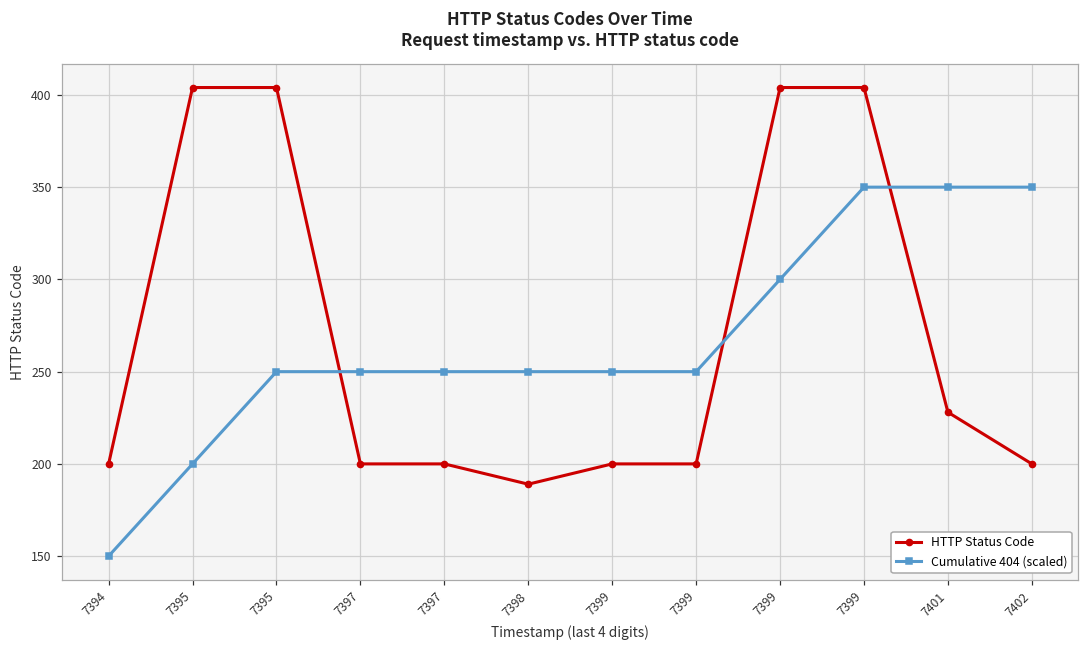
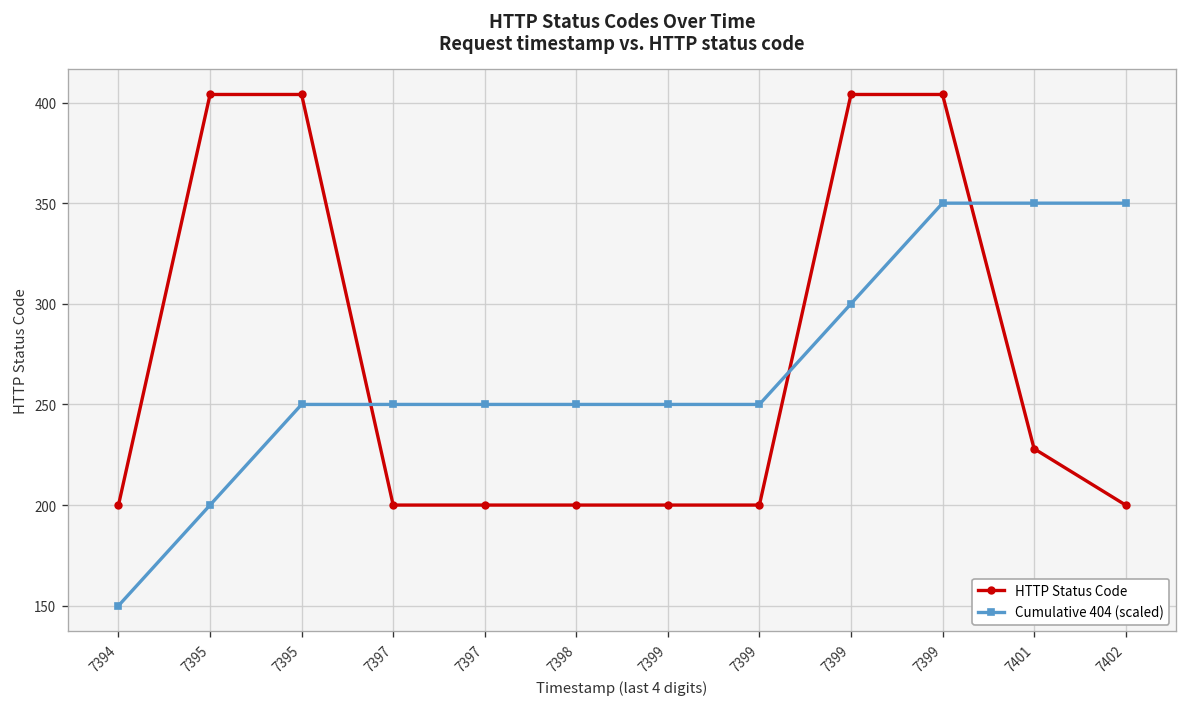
HTTP Status Code, 7398: 189 -> 200
